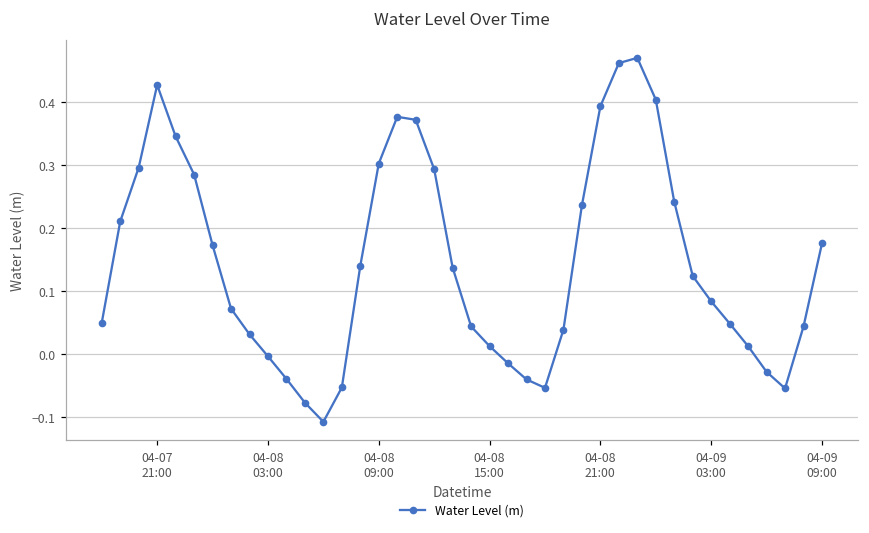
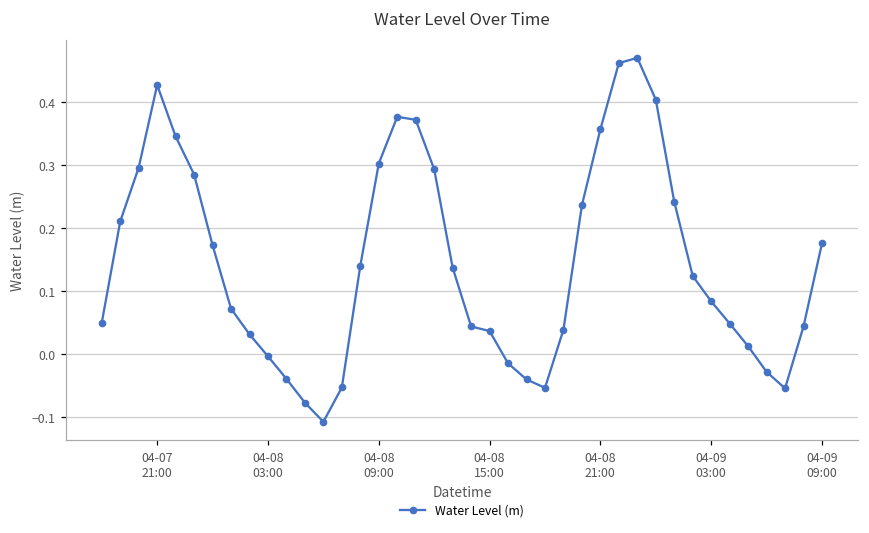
04-08 15:00: 0.01 -> 0.04
04-08 21:00: 0.39 -> 0.36
